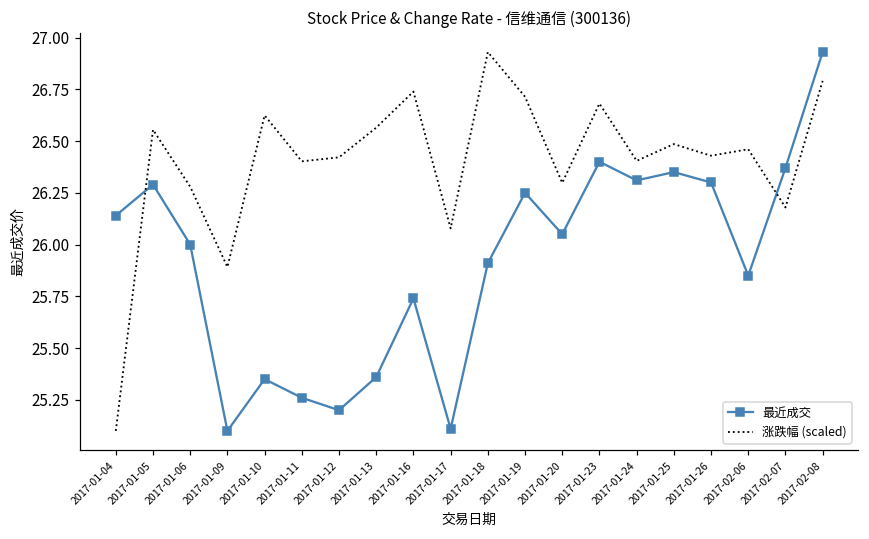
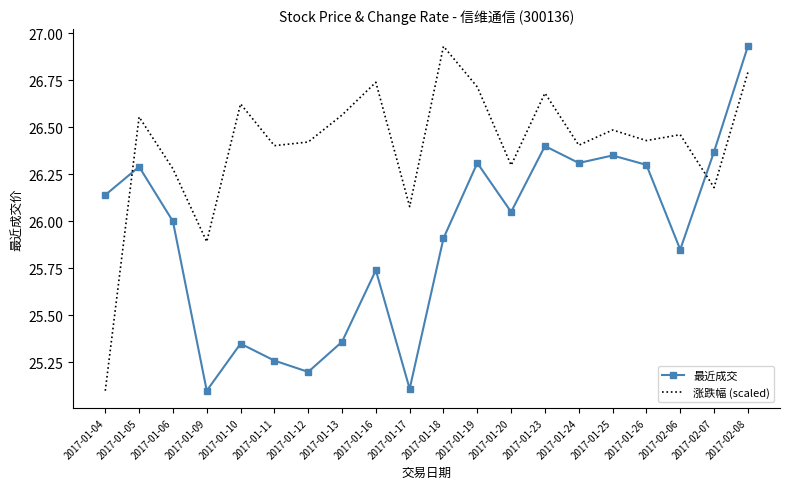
最近成交, 2017-01-19: 26.25 -> 26.31
